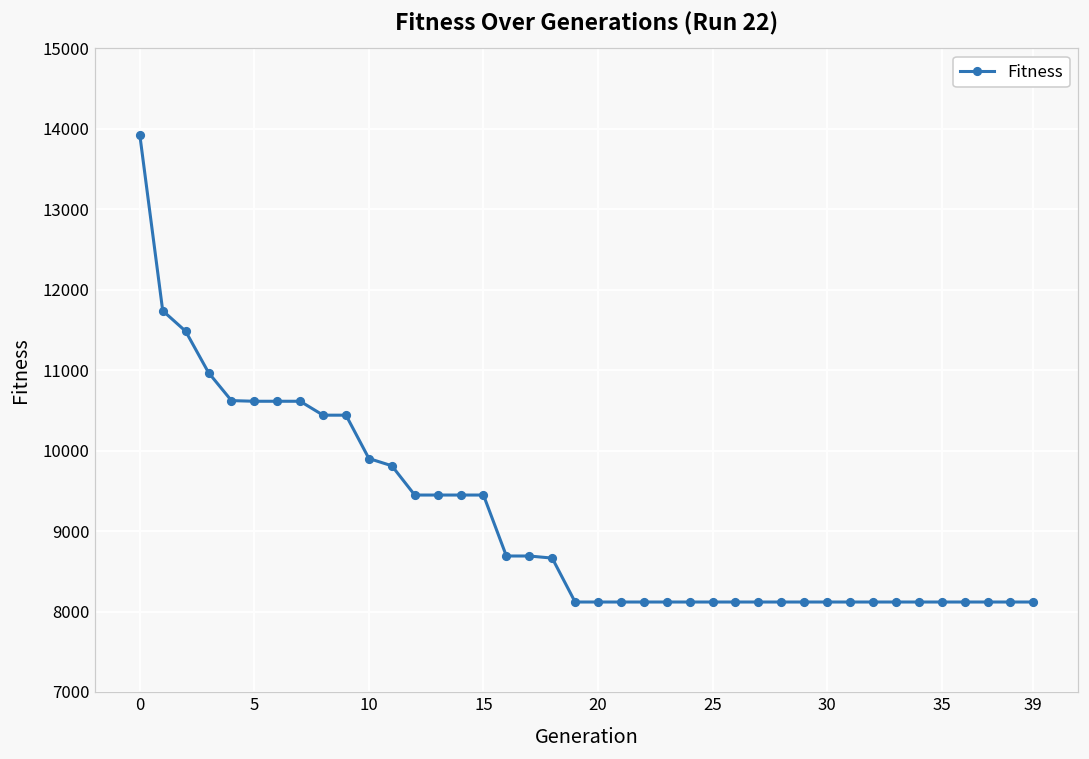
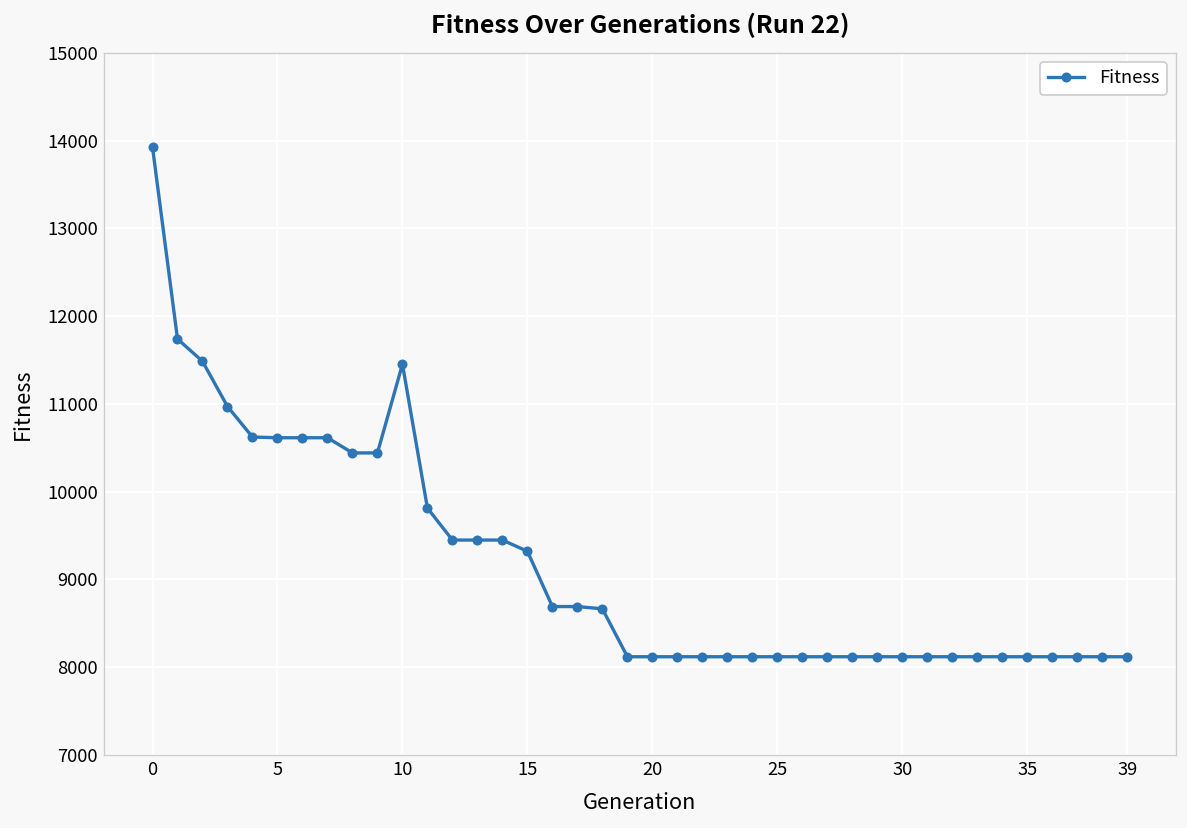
10: 9900 -> 11500
15: 9400 -> 9300
